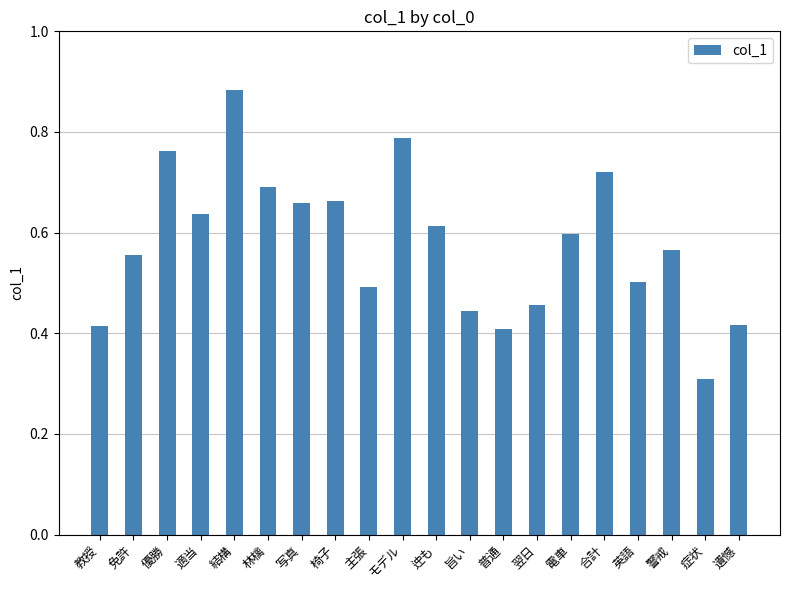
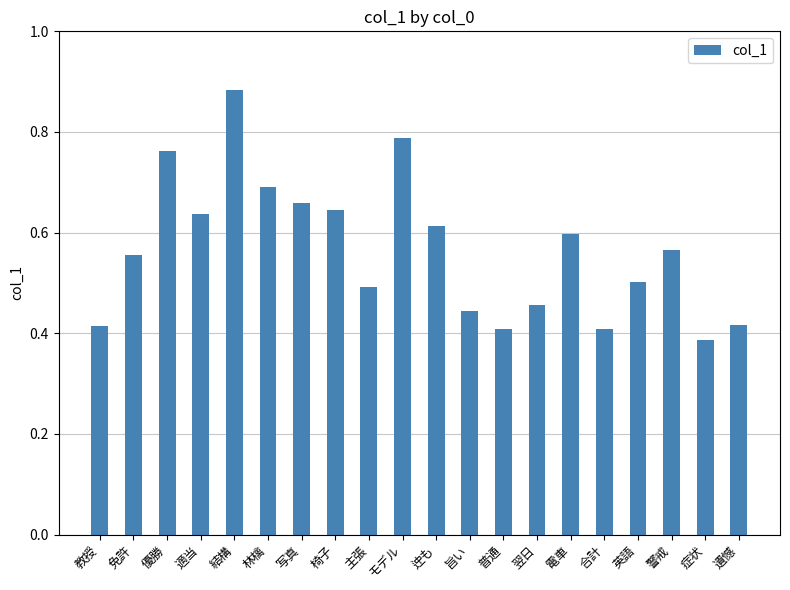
椅子: 0.66 -> 0.64
合計: 0.72 -> 0.41
症状: 0.31 -> 0.39
